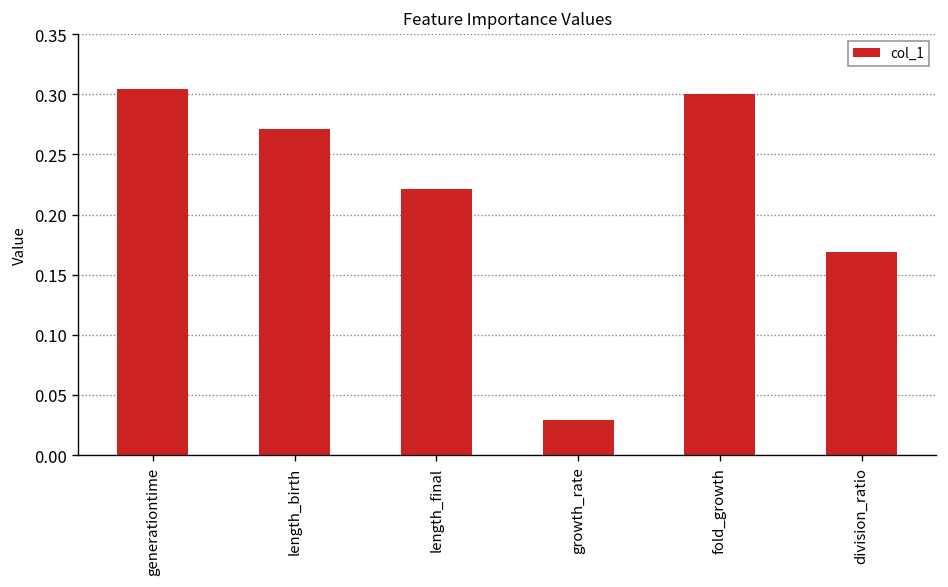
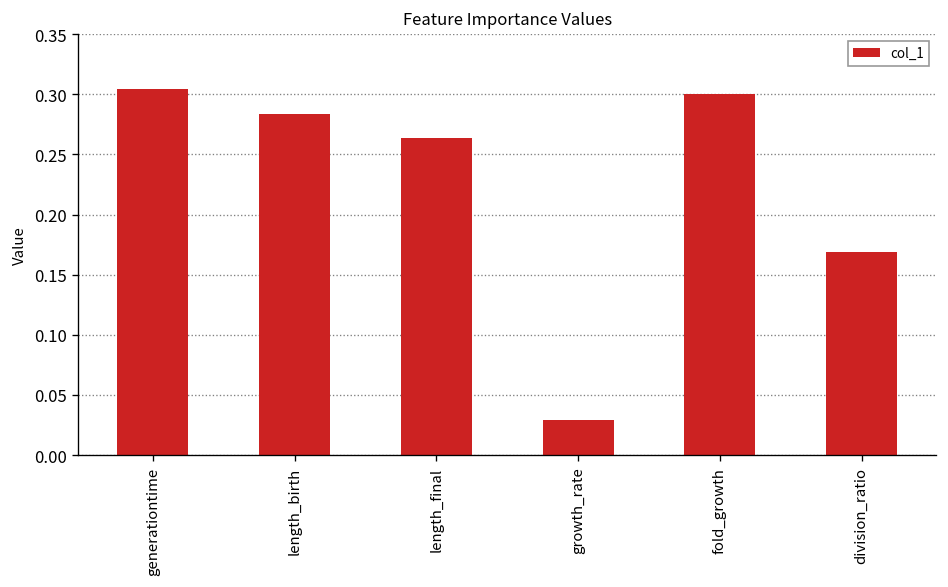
length_birth: 0.271 -> 0.284
length_final: 0.221 -> 0.264
